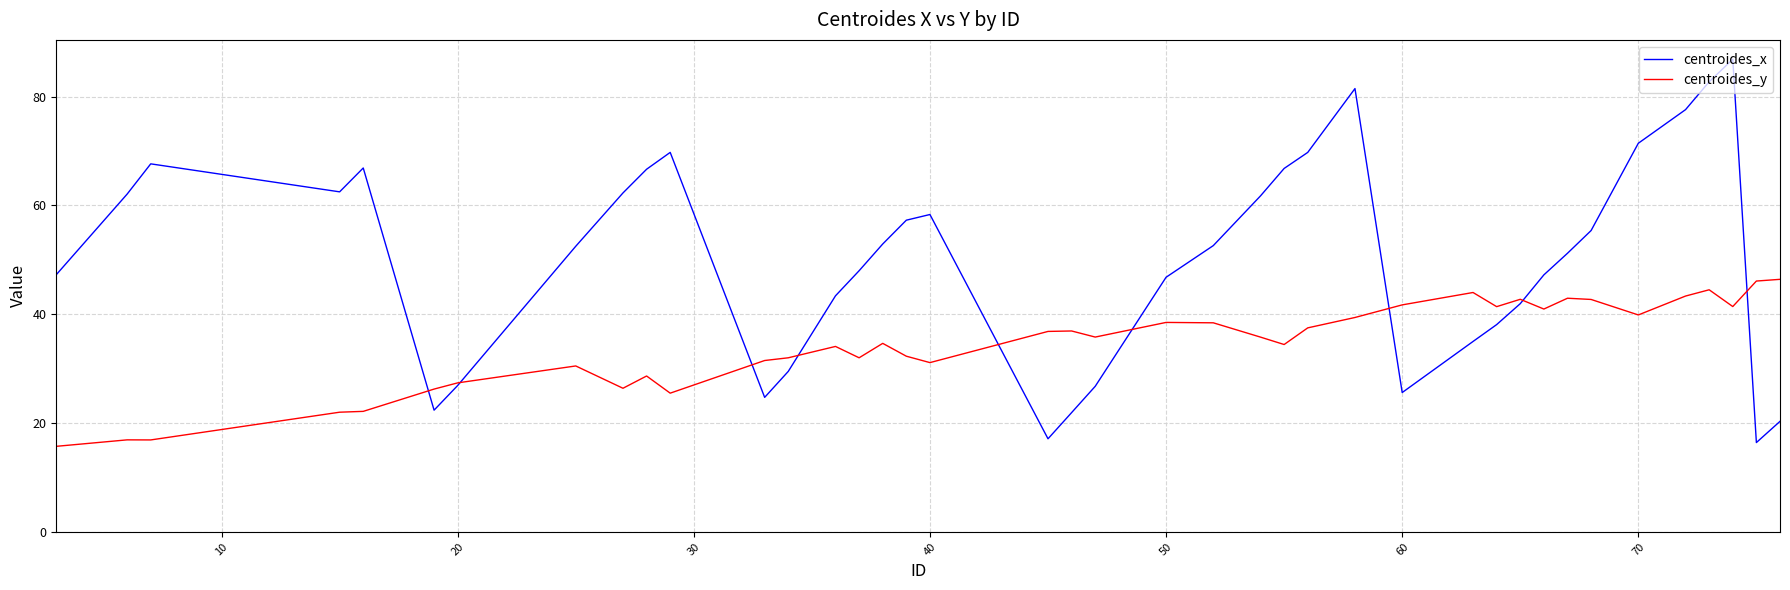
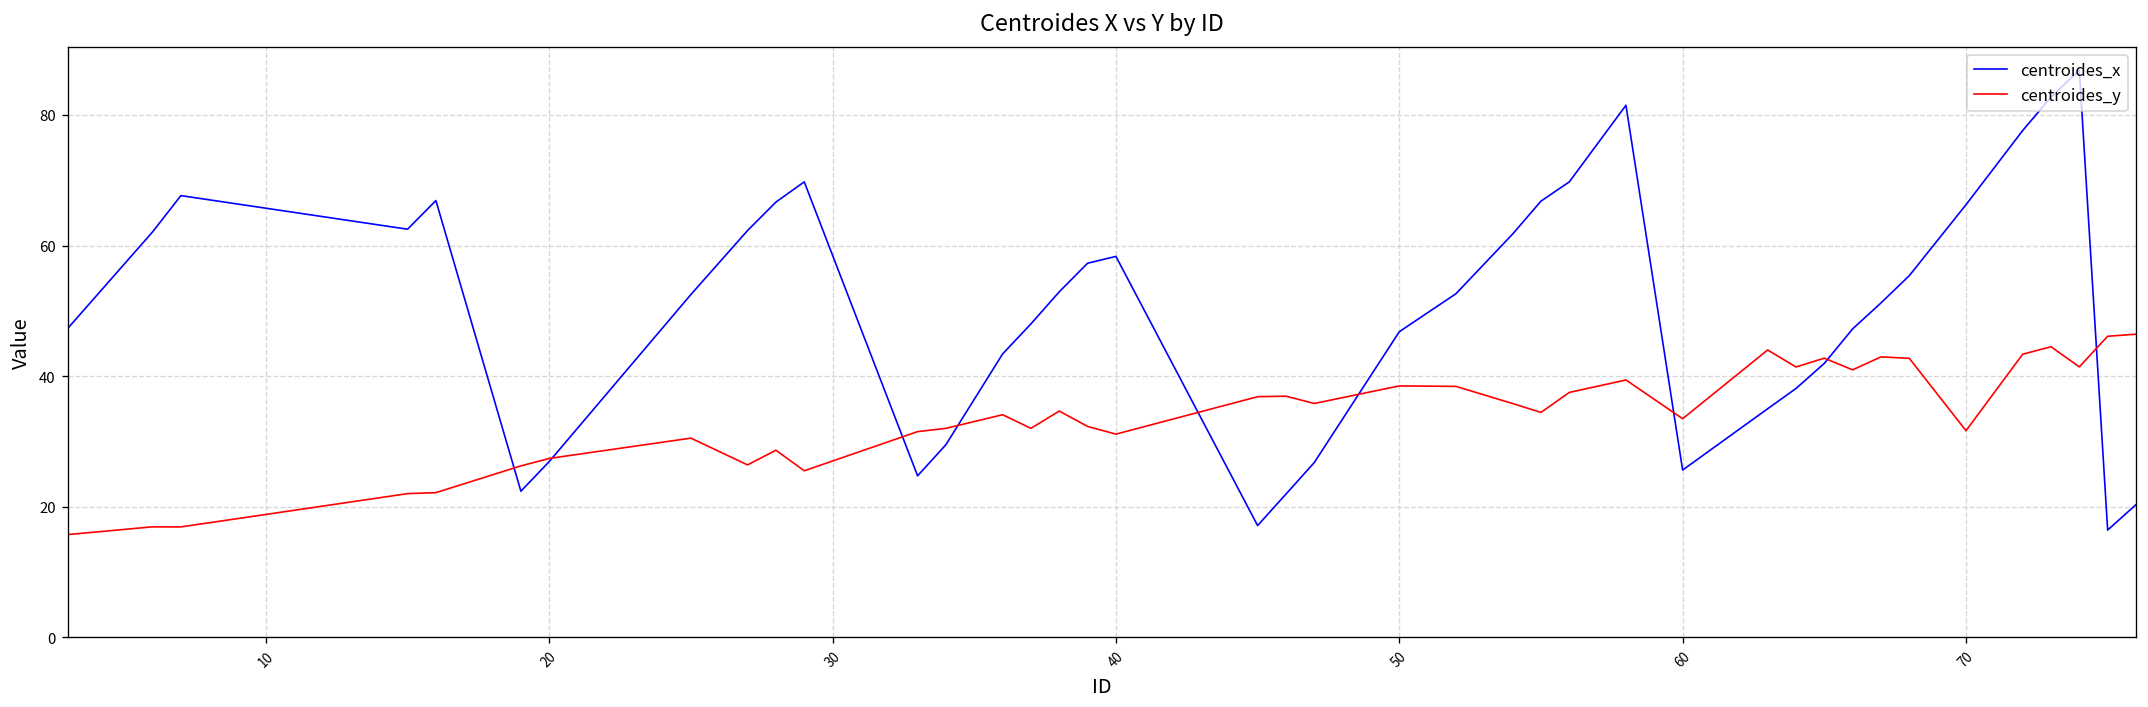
centroides_y, 60: 42 -> 33
centroides_x, 70: 71 -> 66
centroides_y, 70: 40 -> 32
